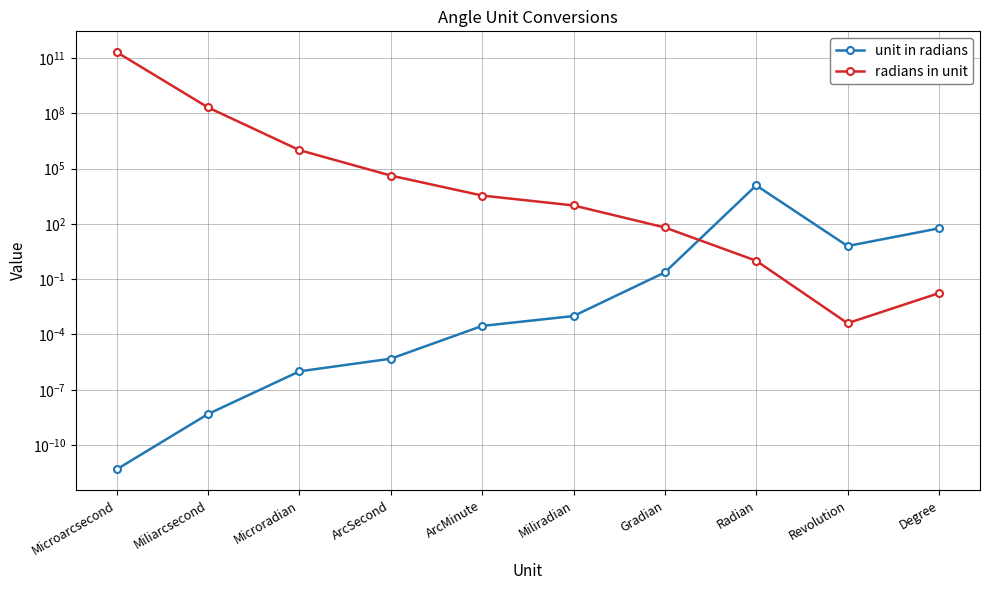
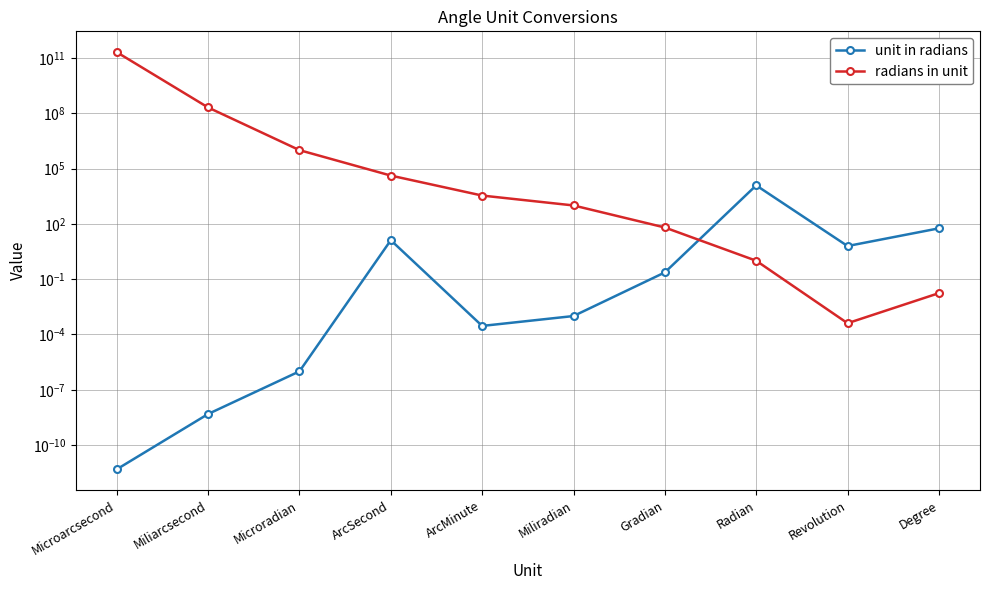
unit in radians, ArcSecond: 0 -> 10
